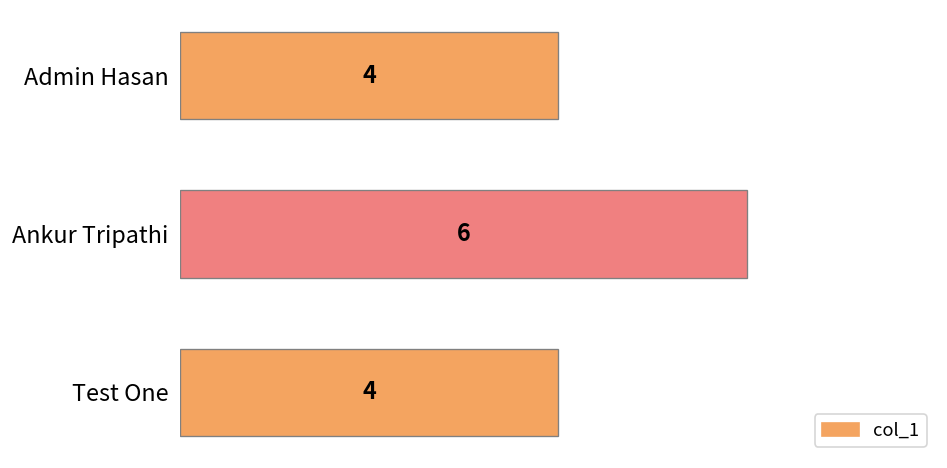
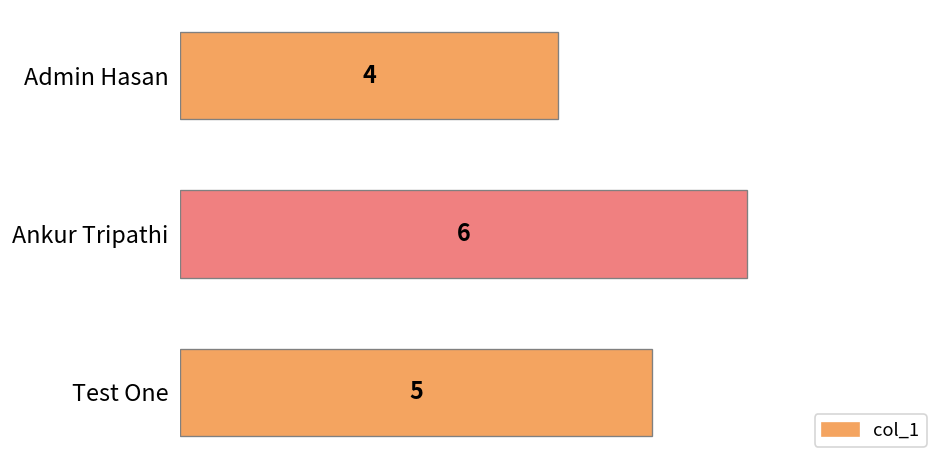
Test One: 4 -> 5
